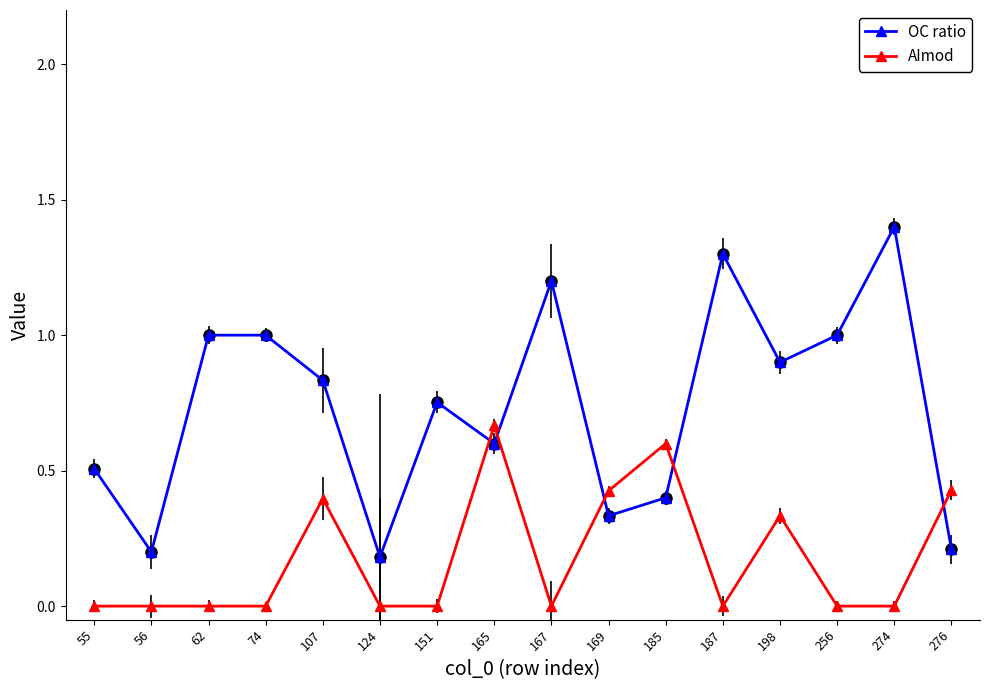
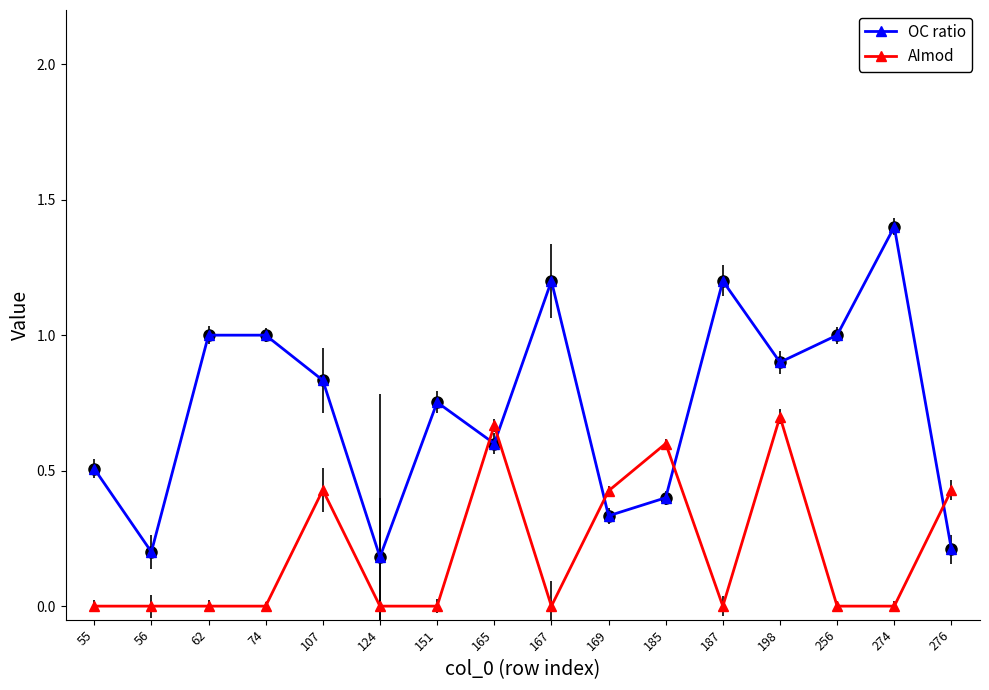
AImod, 107: 0.40 -> 0.43
OC ratio, 187: 1.3 -> 1.2
AImod, 198: 0.33 -> 0.70
